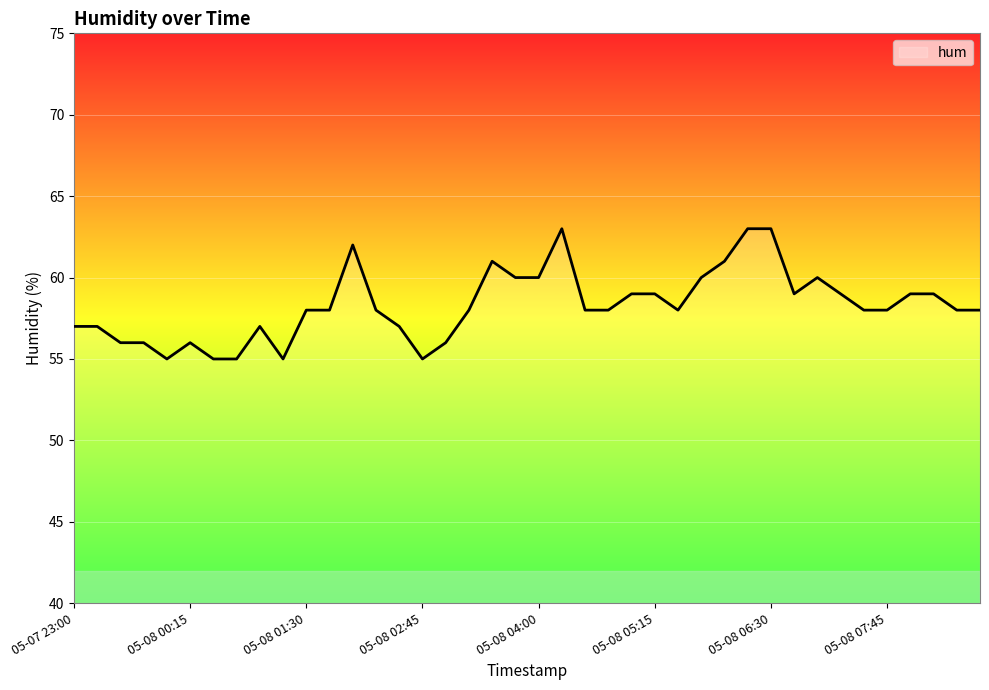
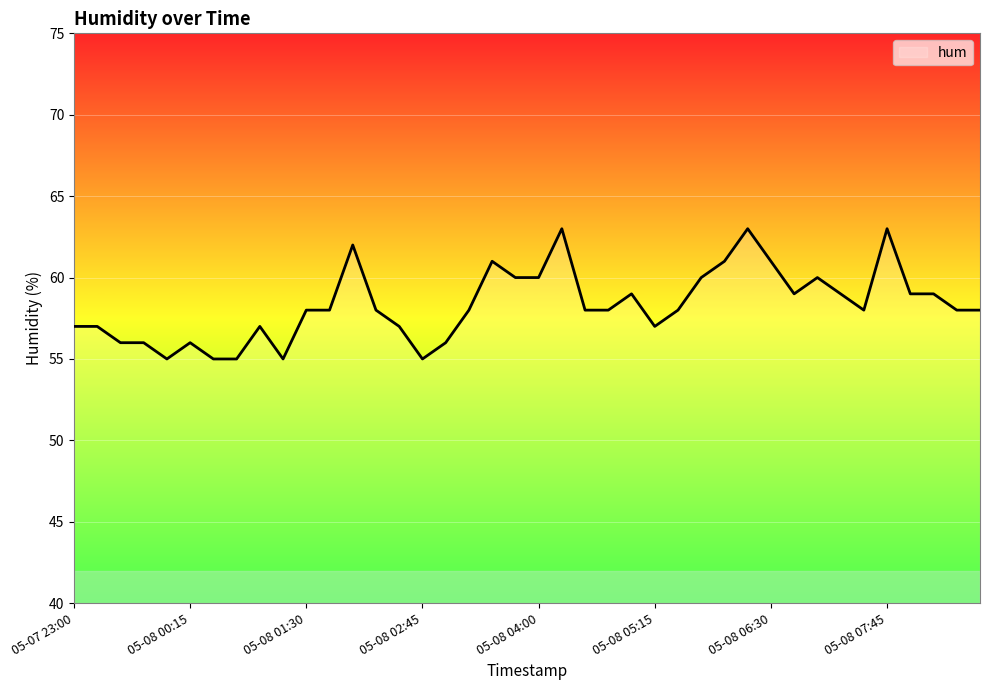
05-08 05:15: 59 -> 57
05-08 06:30: 63 -> 61
05-08 07:45: 58 -> 63
